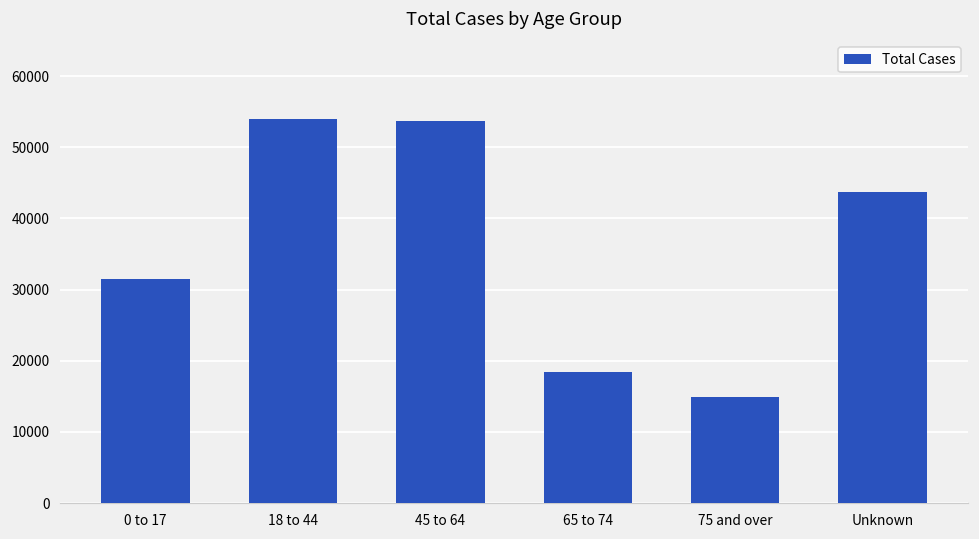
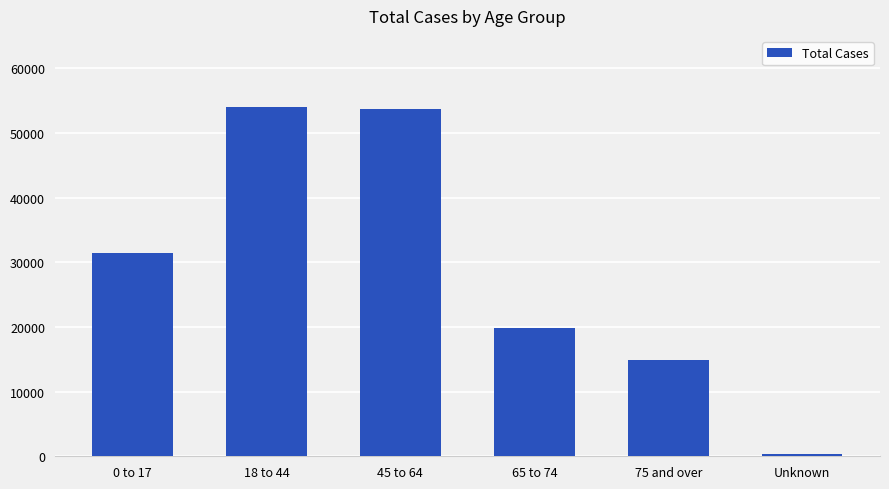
65 to 74: 18000 -> 20000
Unknown: 44000 -> 0
